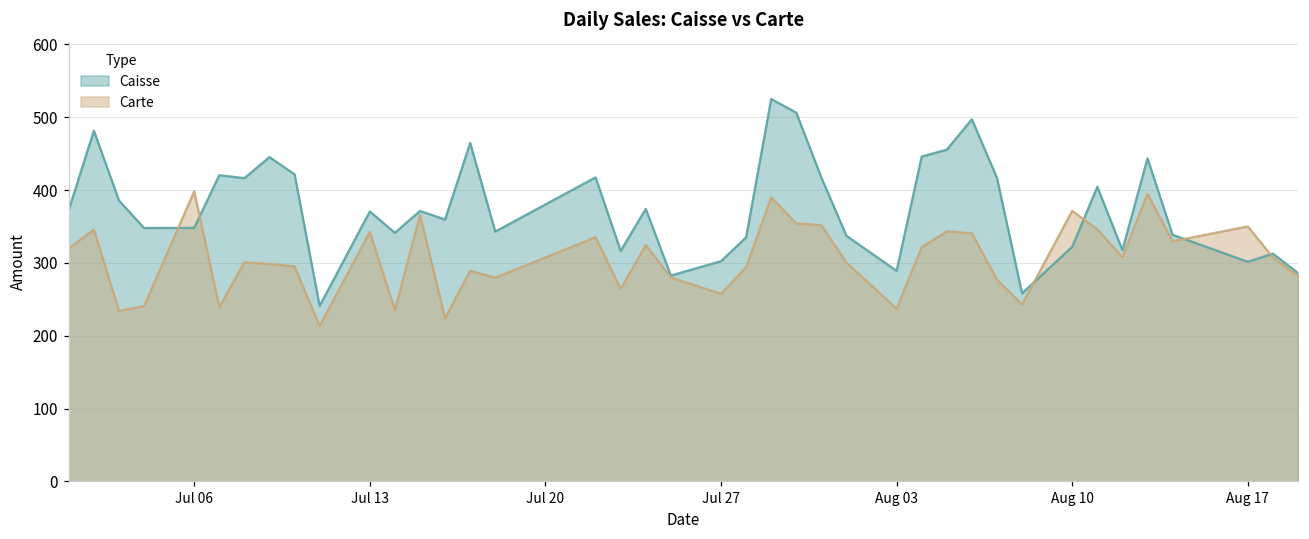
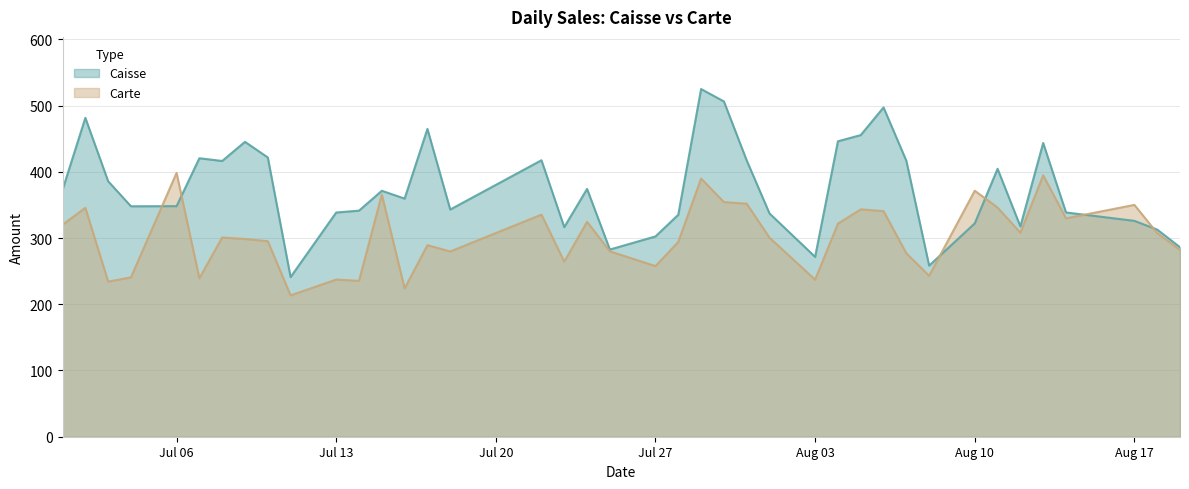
Caisse, Jul 13: 370 -> 340
Carte, Jul 13: 340 -> 240
Caisse, Aug 03: 290 -> 270
Caisse, Aug 17: 300 -> 330
